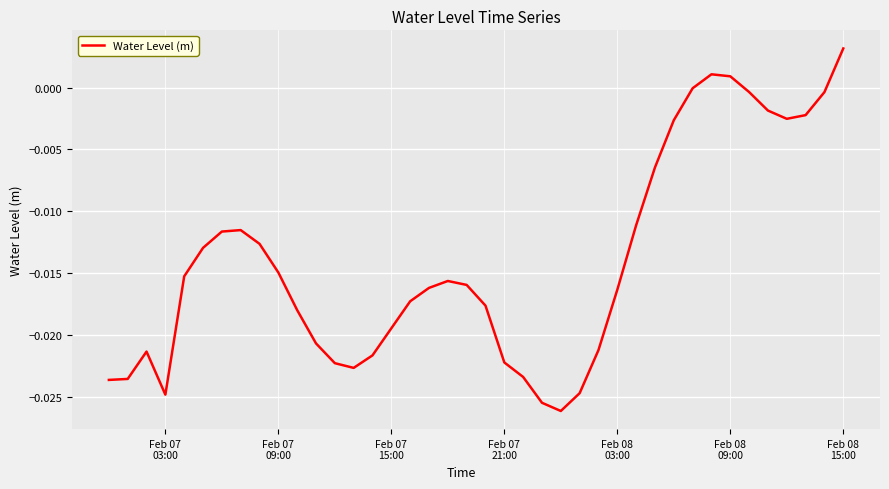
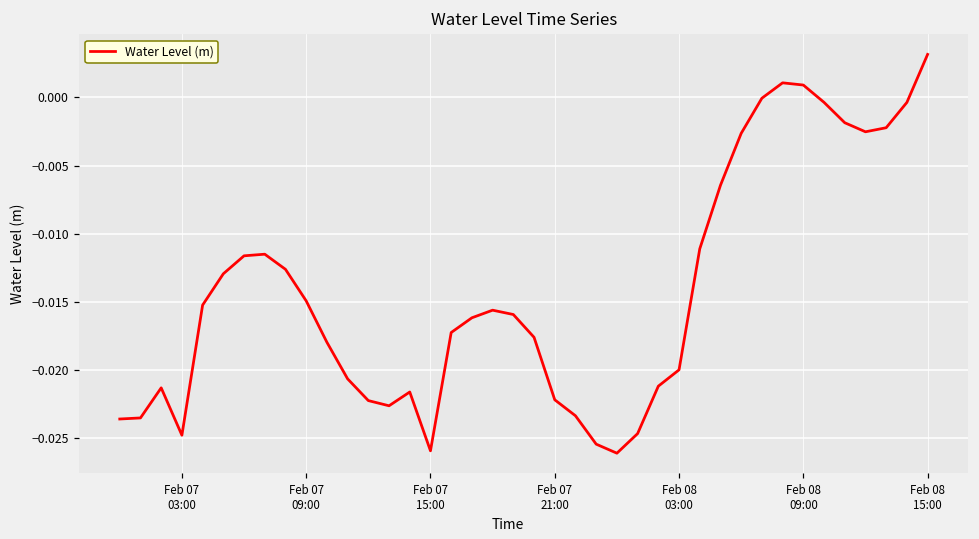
Feb 07 15:00: -0.0195 -> -0.0260
Feb 08 03:00: -0.0163 -> -0.0200
